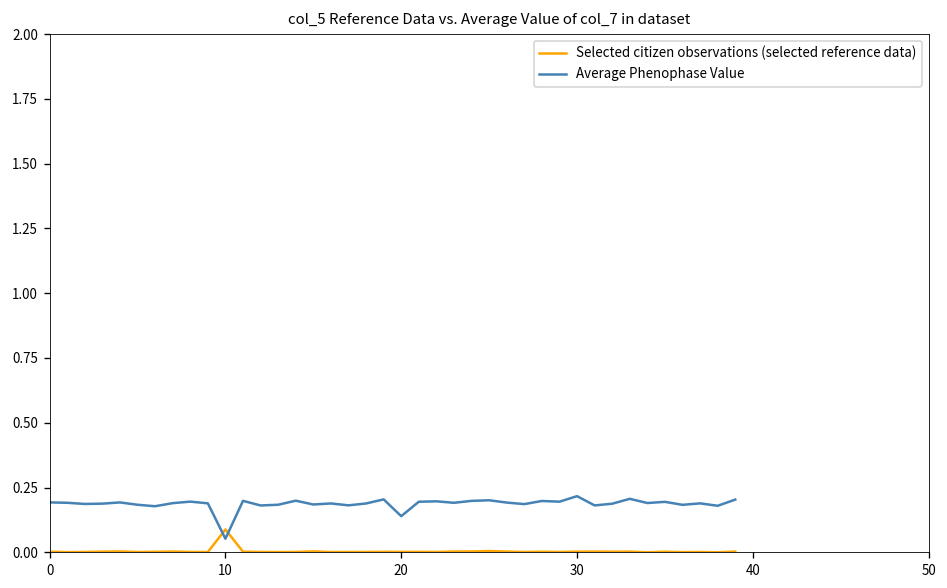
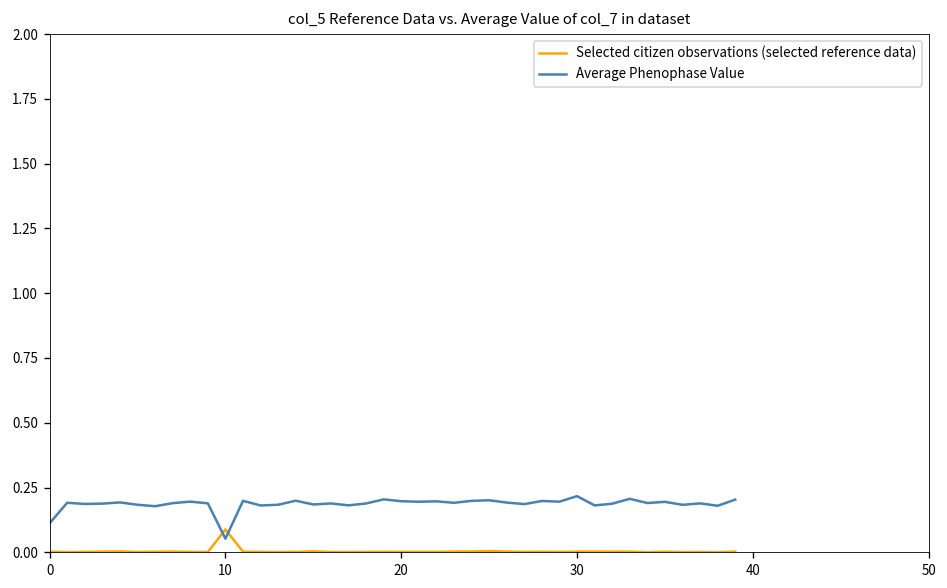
Average Phenophase Value, 0: 0.19 -> 0.11
Average Phenophase Value, 20: 0.14 -> 0.20
